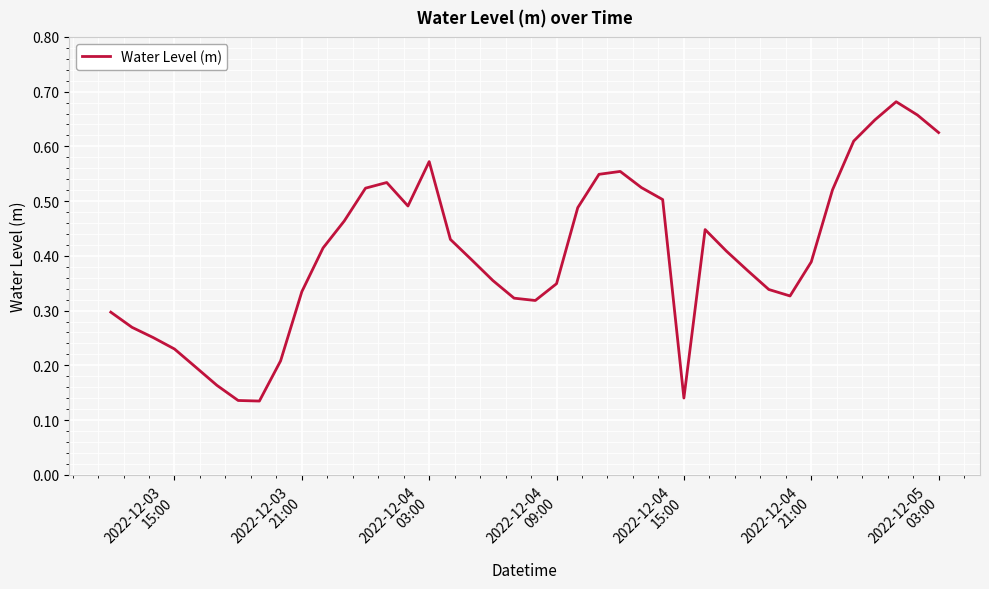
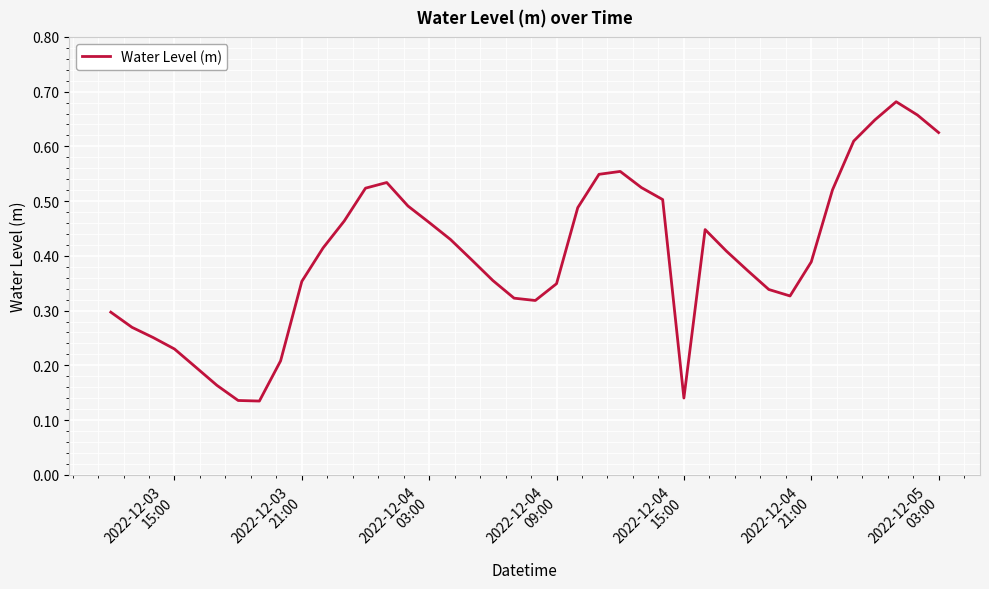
2022-12-03 21:00: 0.33 -> 0.35
2022-12-04 03:00: 0.57 -> 0.46
